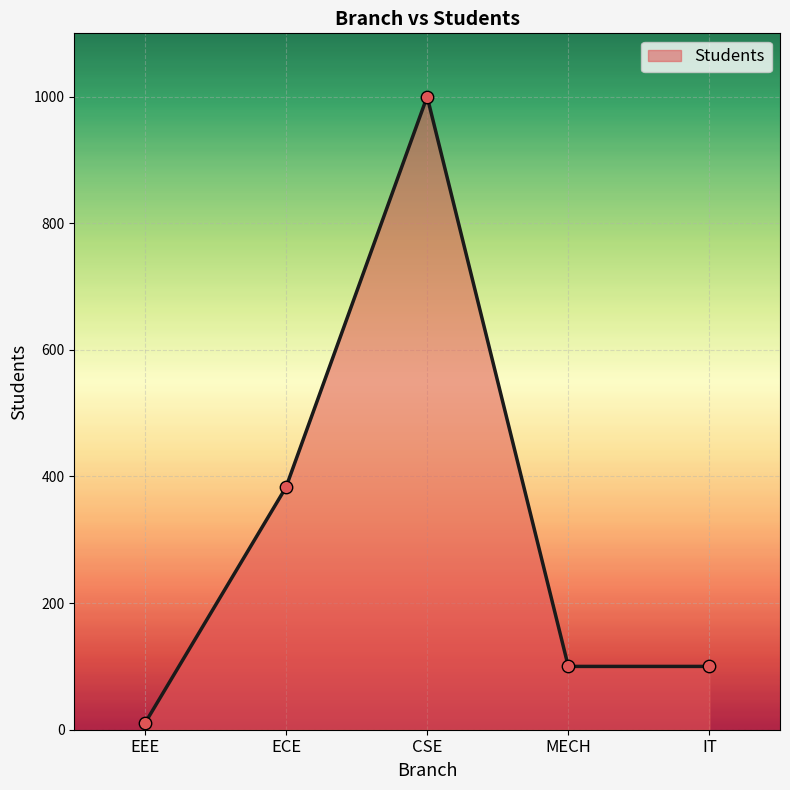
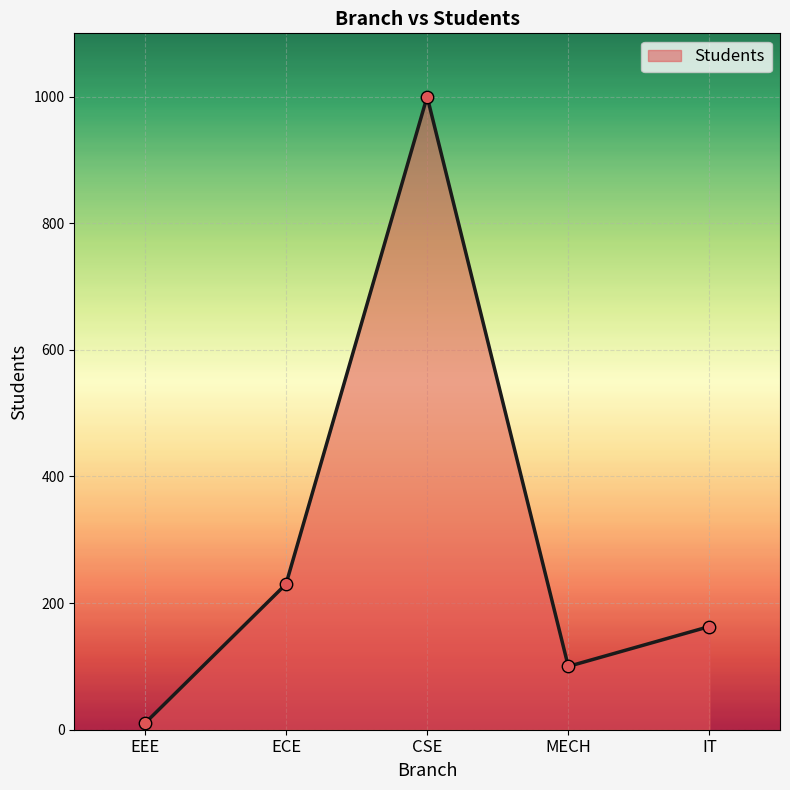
ECE: 380 -> 230
IT: 100 -> 160
